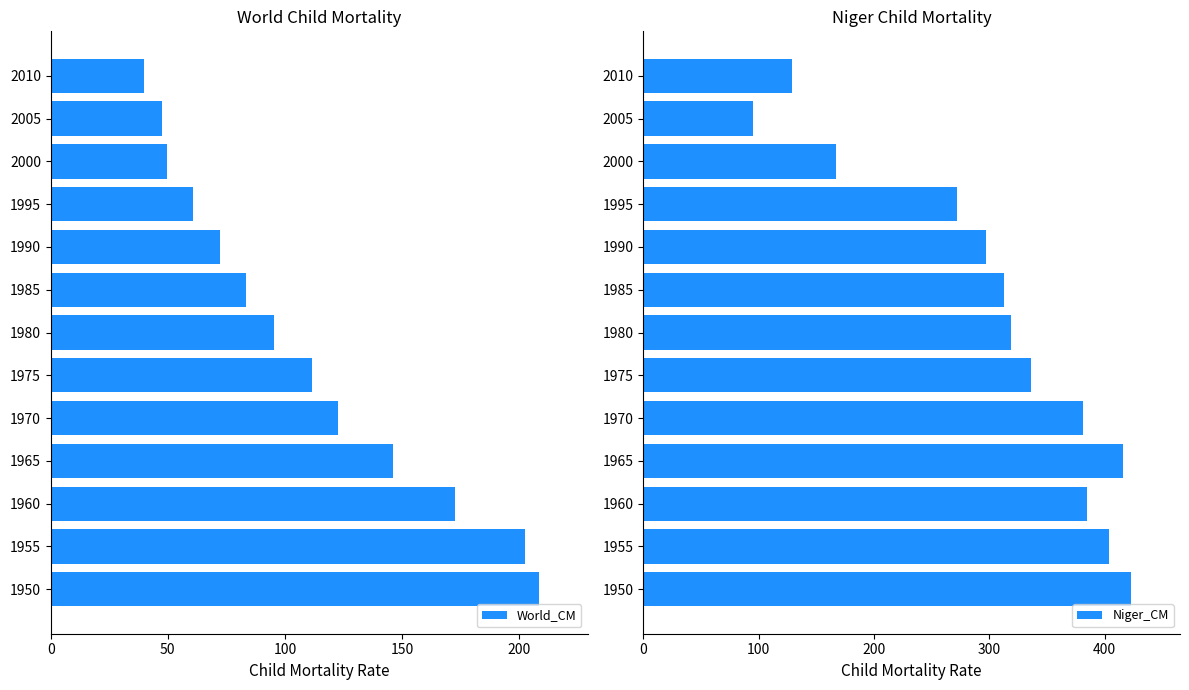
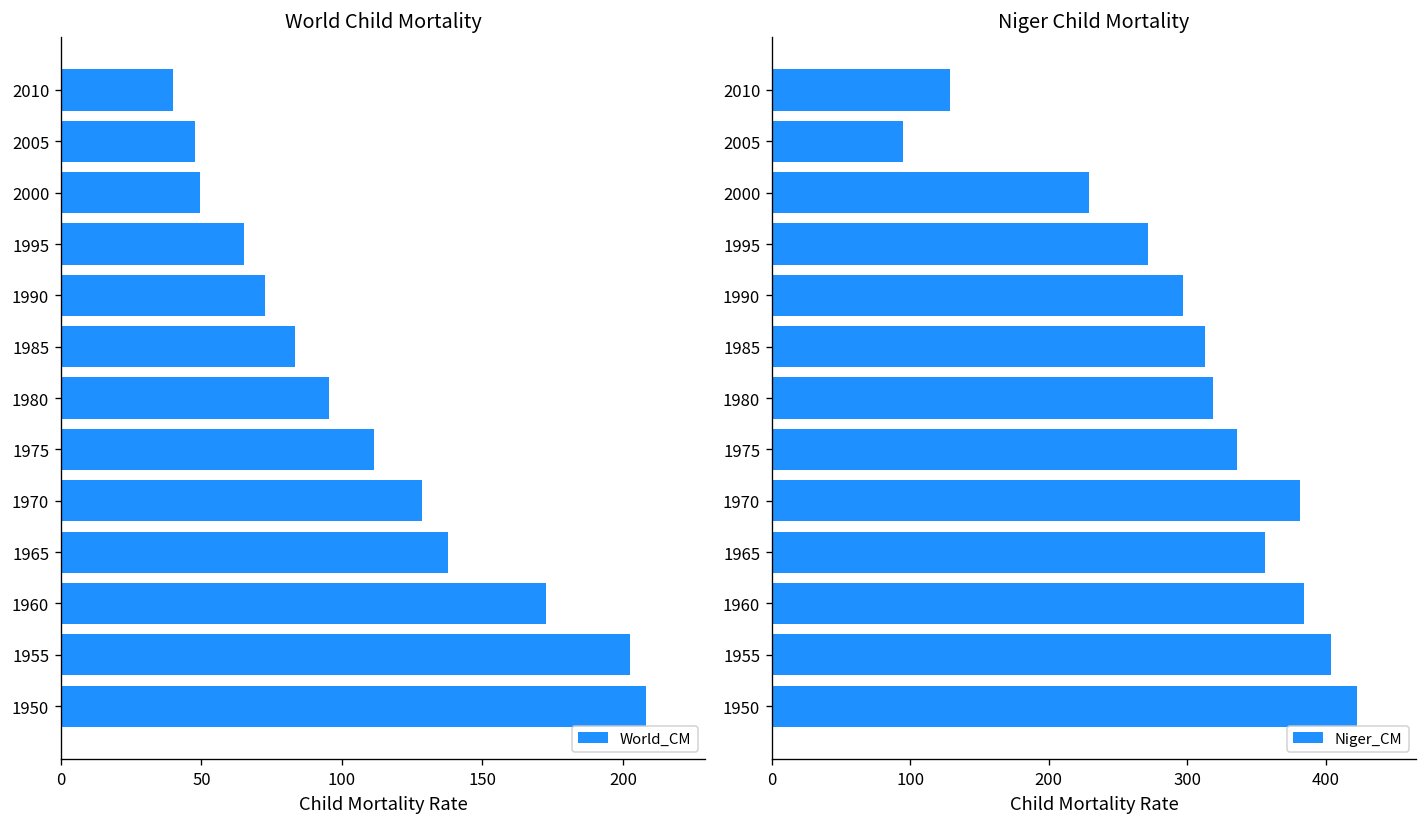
World Child Mortality, 1995: 61 -> 65
World Child Mortality, 1970: 123 -> 128
World Child Mortality, 1965: 146 -> 138
Niger Child Mortality, 2000: 167 -> 229
Niger Child Mortality, 1965: 416 -> 356
